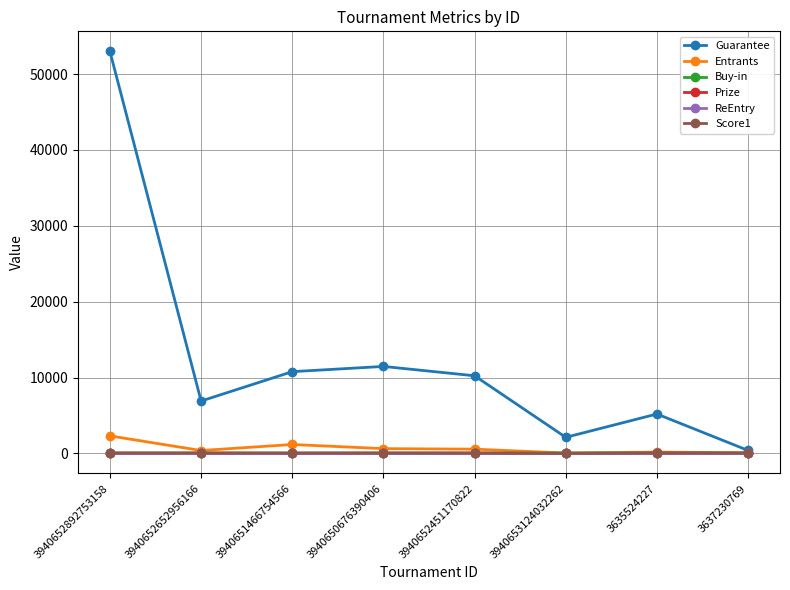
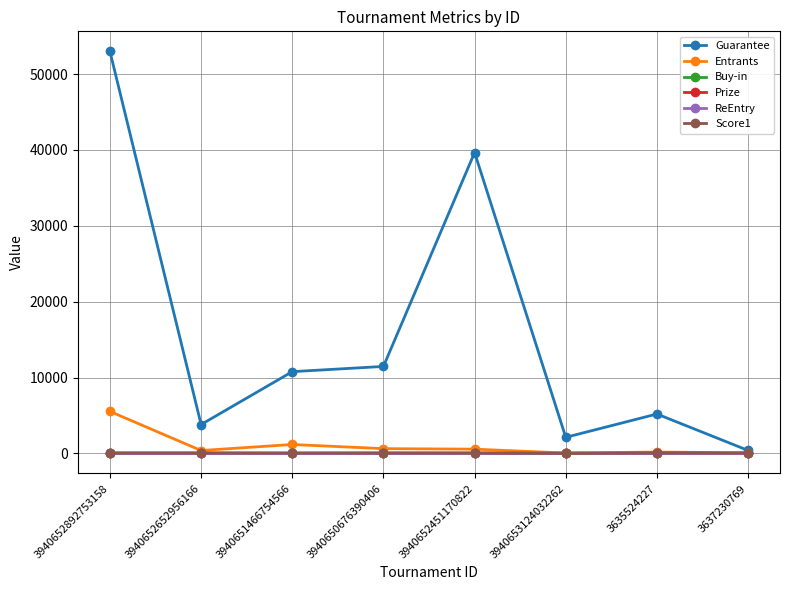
Entrants, 3940652892753158: 2000 -> 6000
Guarantee, 3940652652956166: 7000 -> 4000
Guarantee, 3940652451170822: 10000 -> 40000
